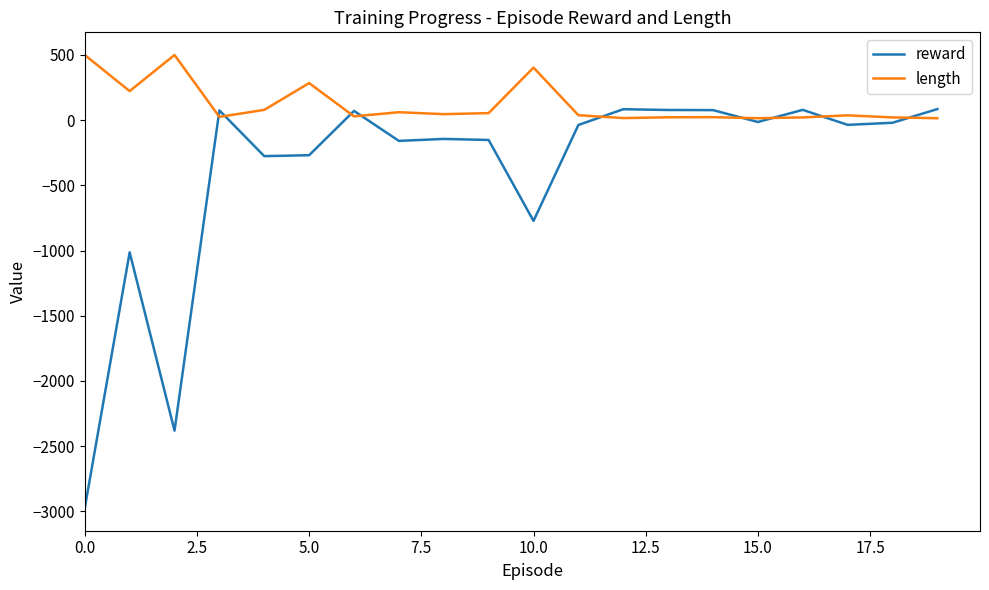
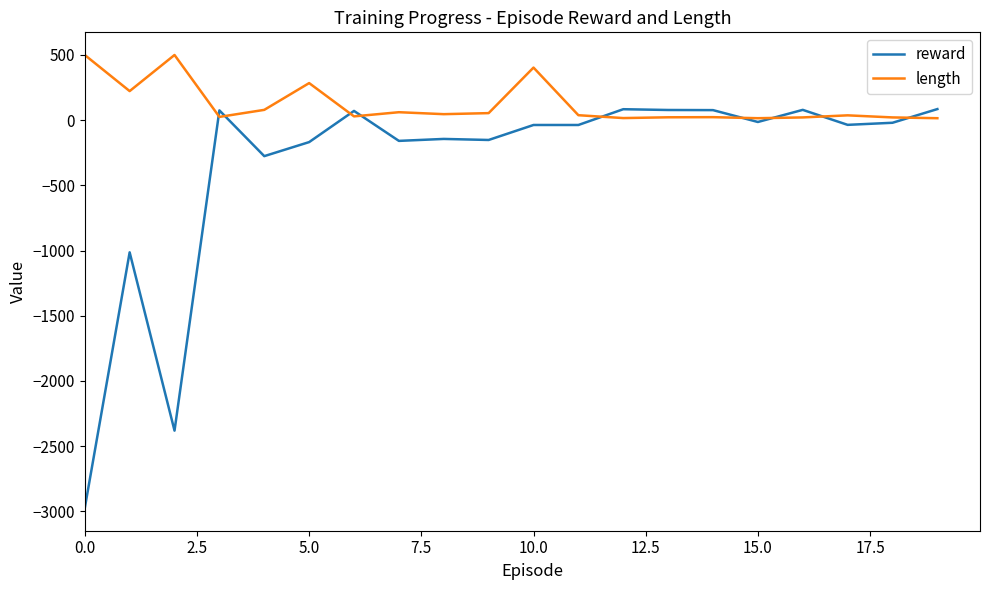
reward, 5.0: -270 -> -170
reward, 10.0: -770 -> -40
